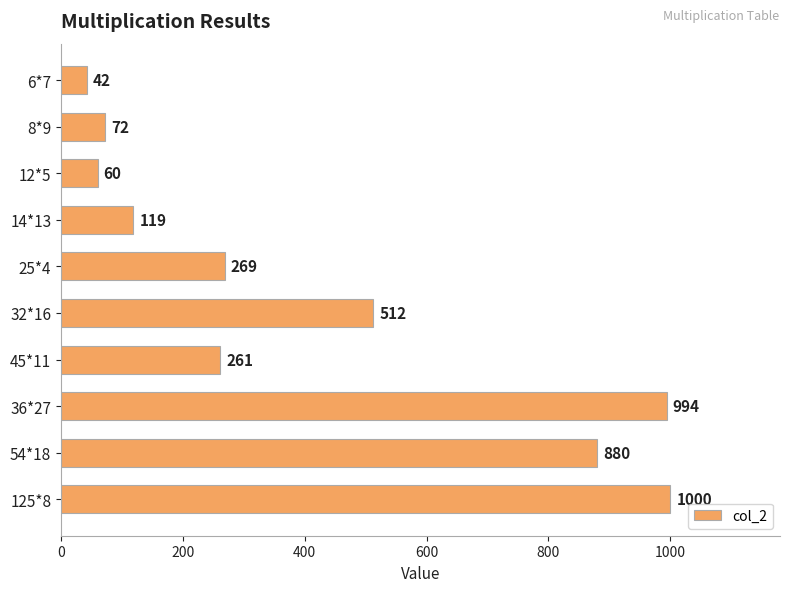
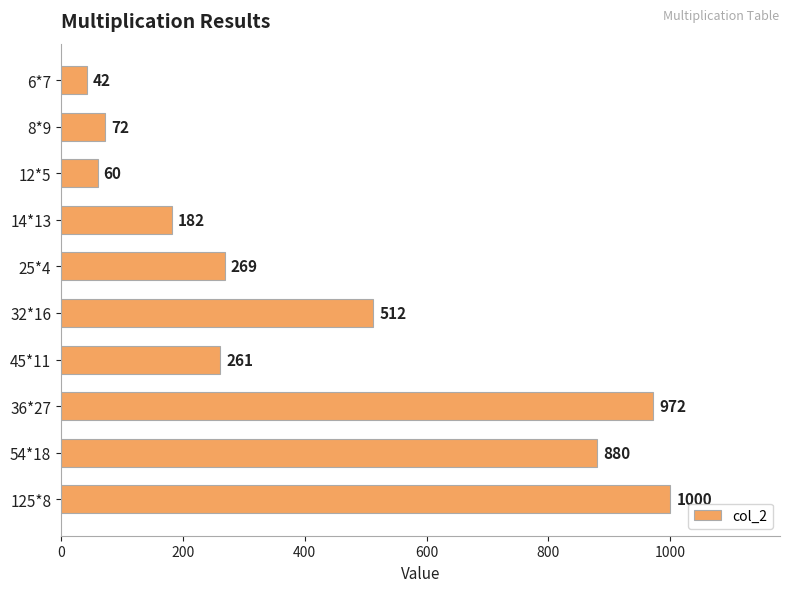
14*13: 119 -> 182
36*27: 994 -> 972
